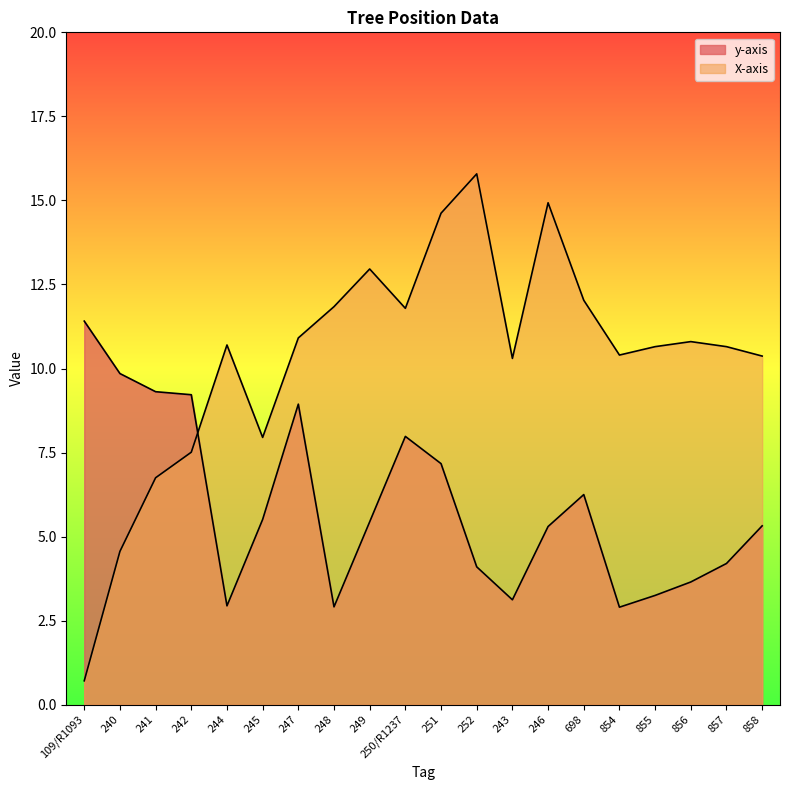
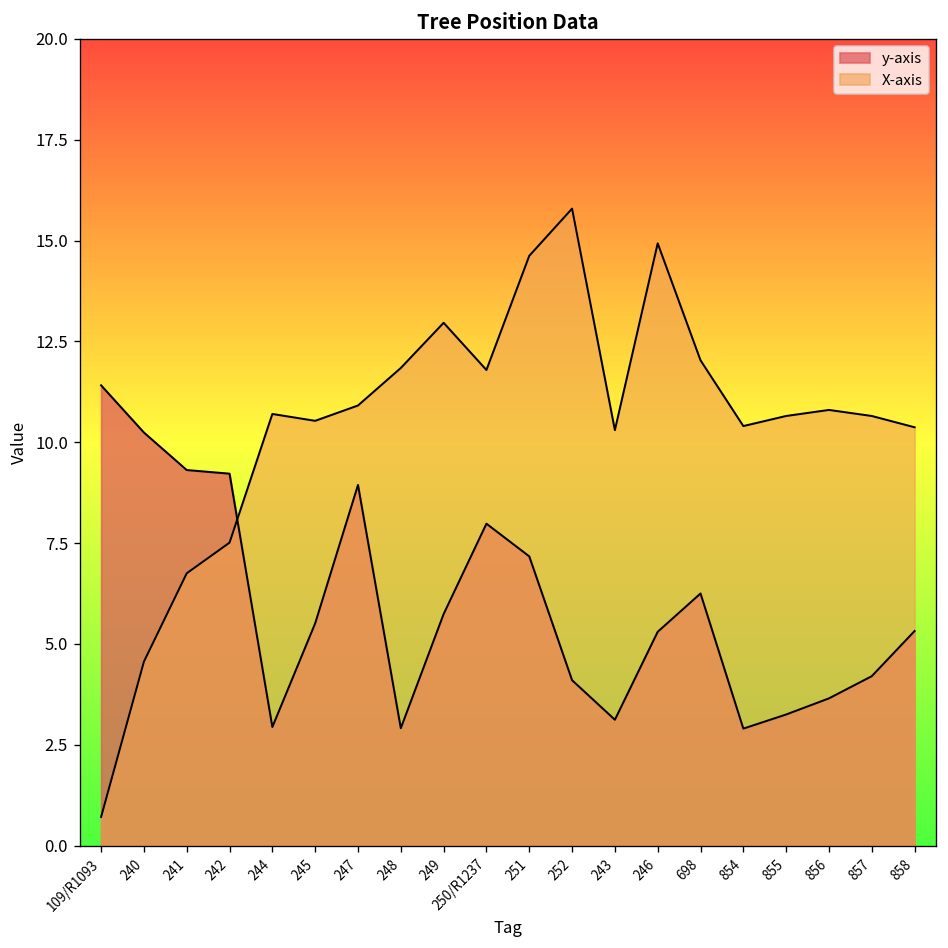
y-axis, 240: 9.9 -> 10.2
X-axis, 245: 8.0 -> 10.5
y-axis, 249: 5.4 -> 5.7
